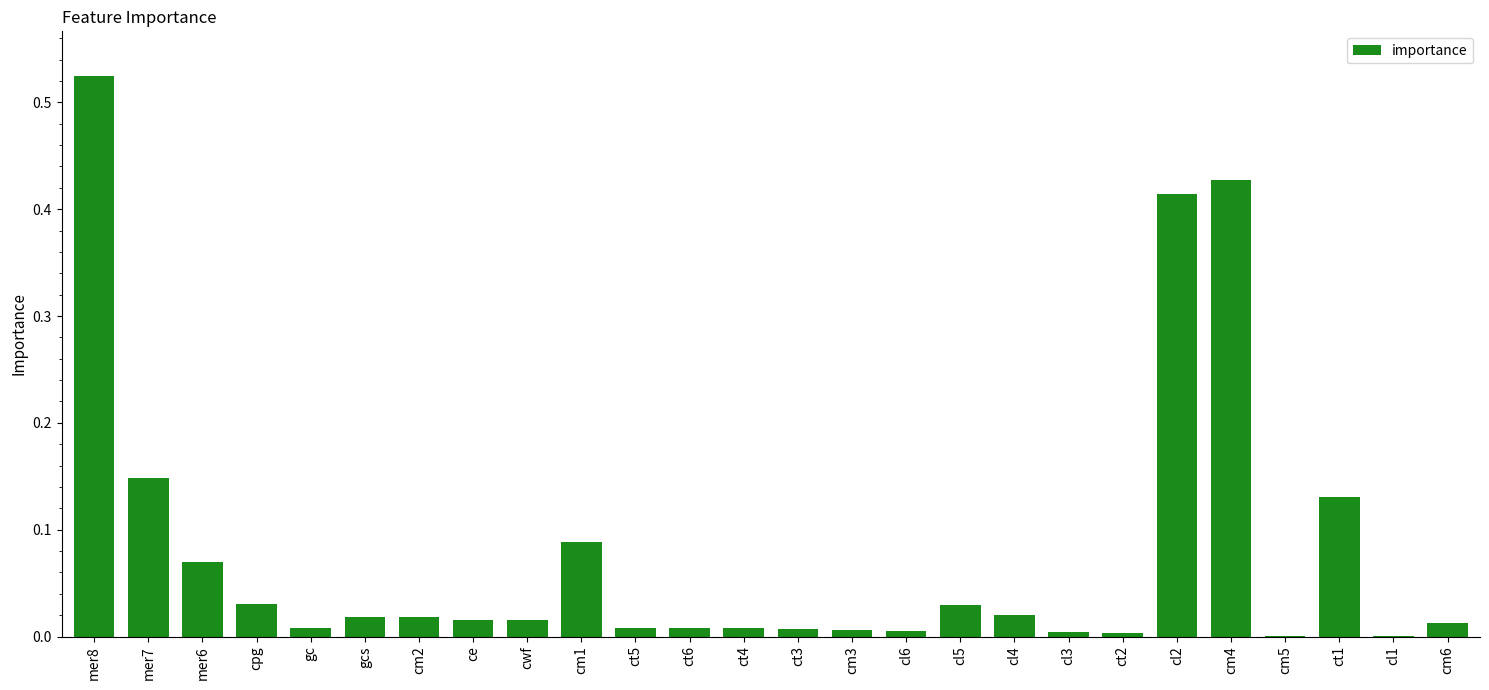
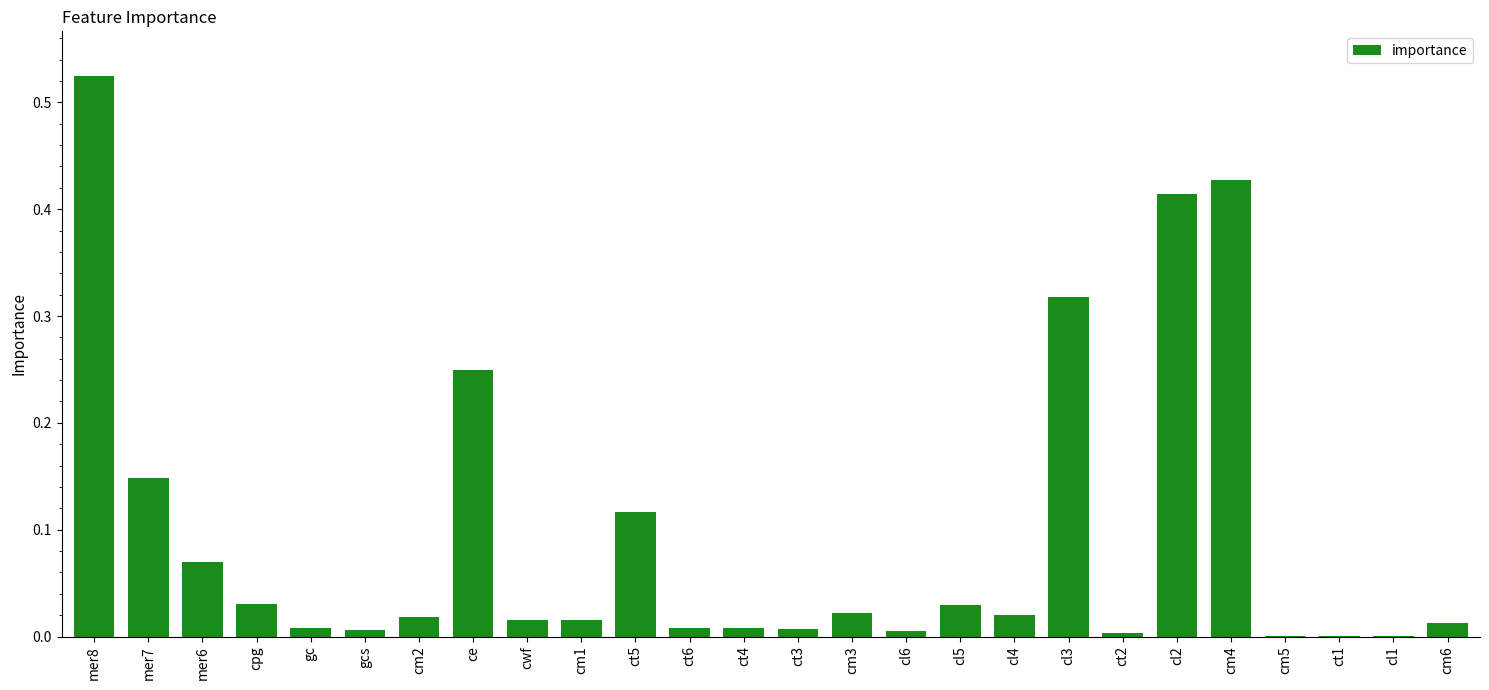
gcs: 0.018 -> 0.006
ce: 0.016 -> 0.249
cm1: 0.088 -> 0.016
ct5: 0.008 -> 0.117
cm3: 0.006 -> 0.022
cl3: 0.005 -> 0.318
ct1: 0.131 -> 0.000
